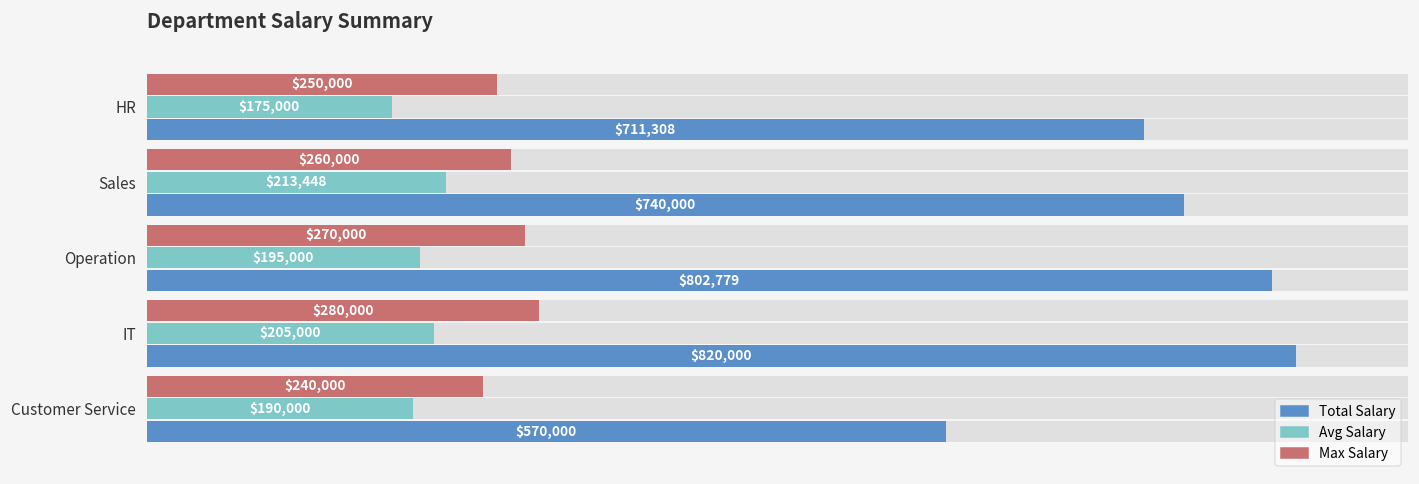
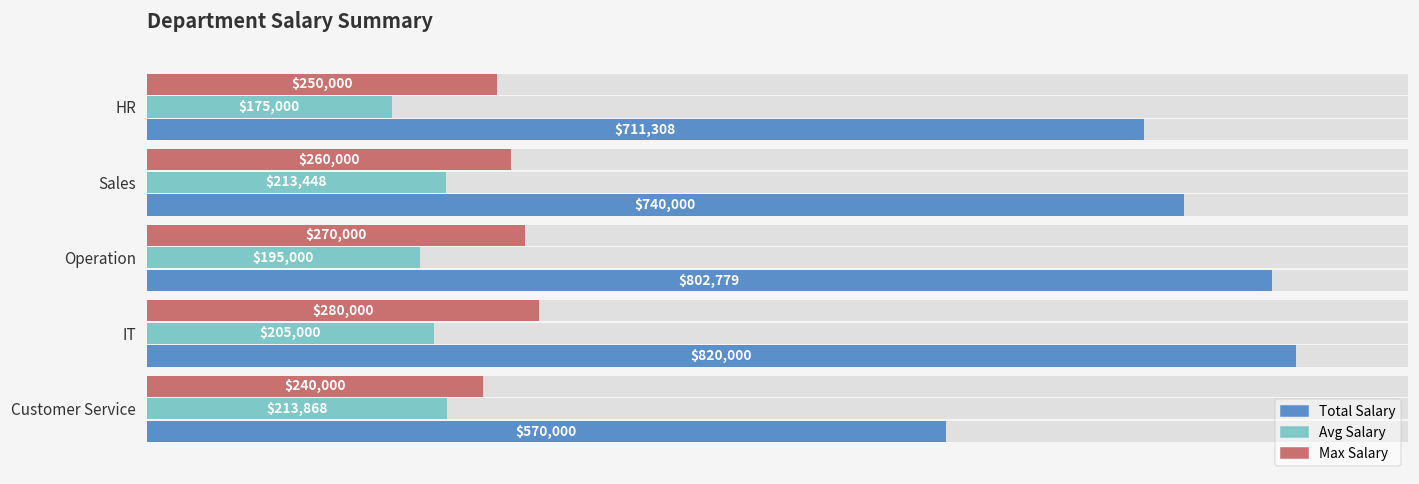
Avg Salary, Customer Service: $190,000 -> $213,868
